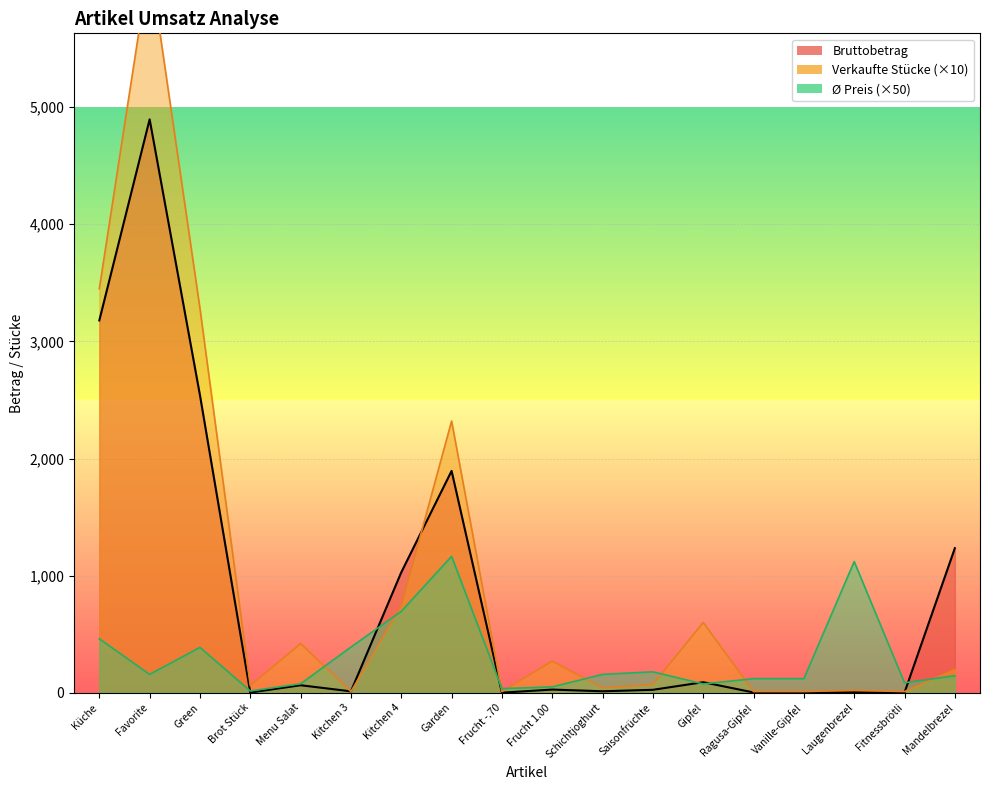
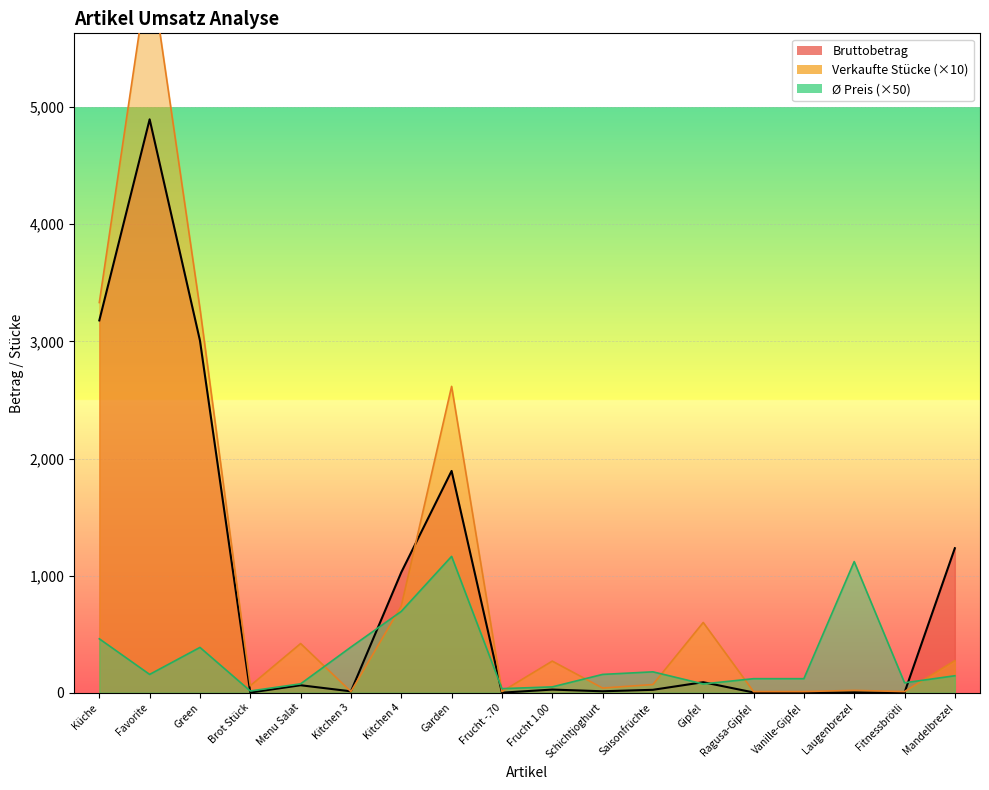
Verkaufte Stücke (×10), Küche: 3,450 -> 3,330
Bruttobetrag, Green: 2,540 -> 3,010
Verkaufte Stücke (×10), Garden: 2,320 -> 2,620
Verkaufte Stücke (×10), Mandelbrezel: 200 -> 270
